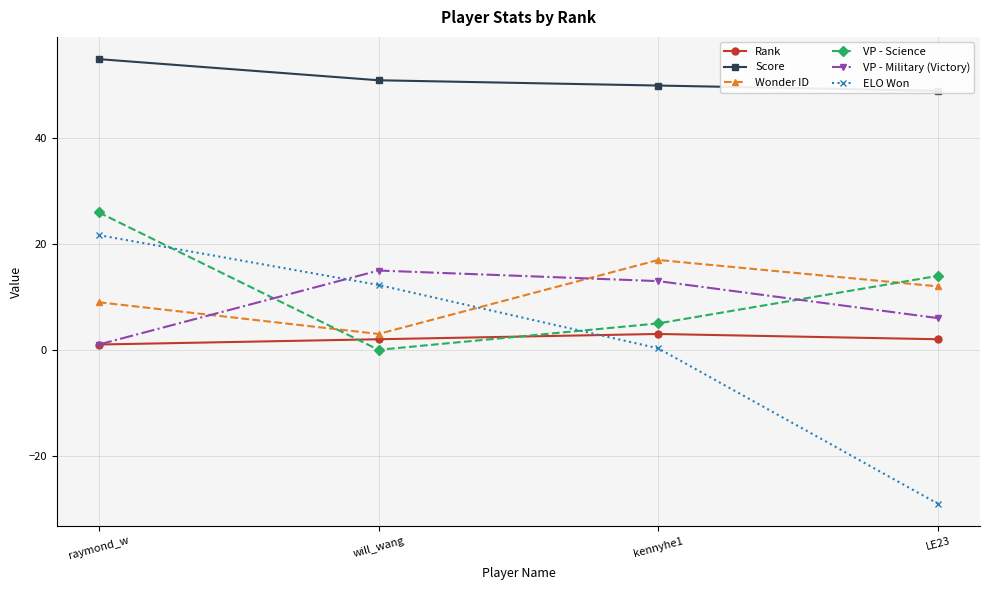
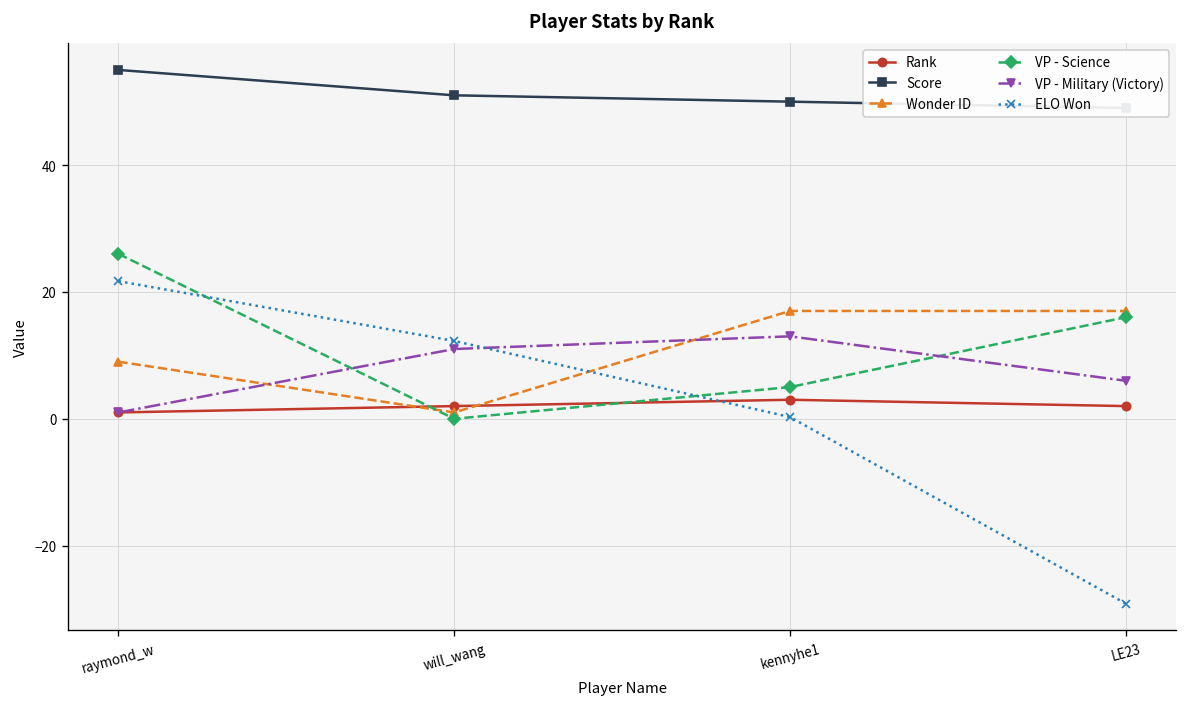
Wonder ID, will_wang: 3 -> 1
VP - Military (Victory), will_wang: 15 -> 11
Wonder ID, LE23: 12 -> 17
VP - Science, LE23: 14 -> 16
